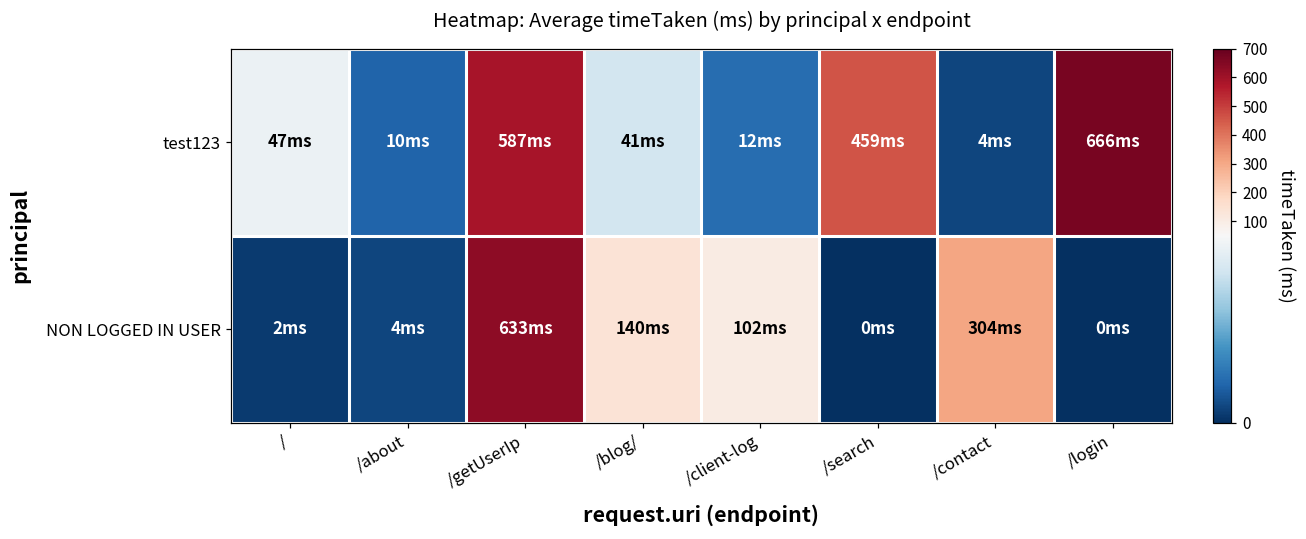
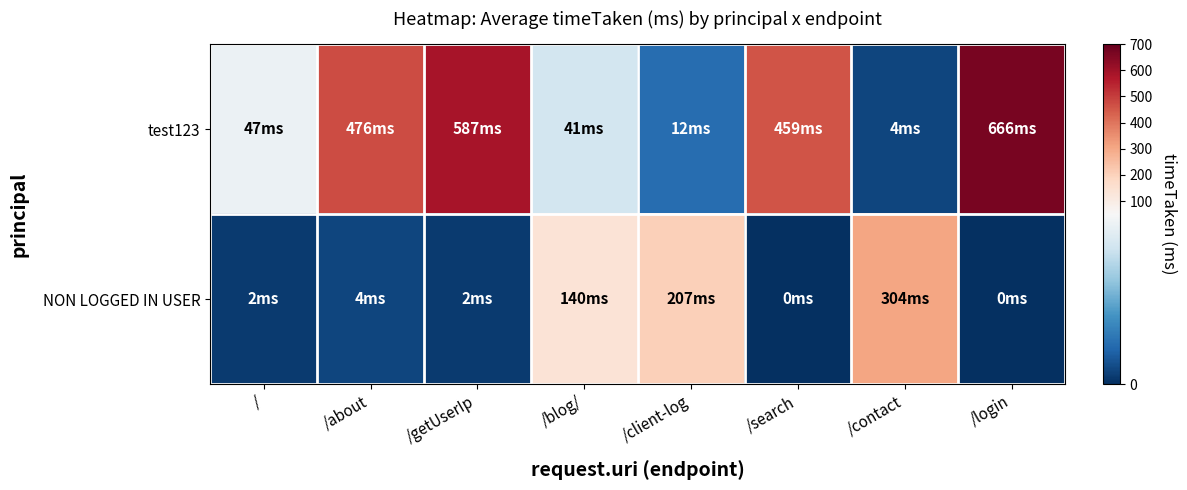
test123, /about: 10 -> 476
NON LOGGED IN USER, /getUserIp: 633 -> 2
NON LOGGED IN USER, /client-log: 102 -> 207
